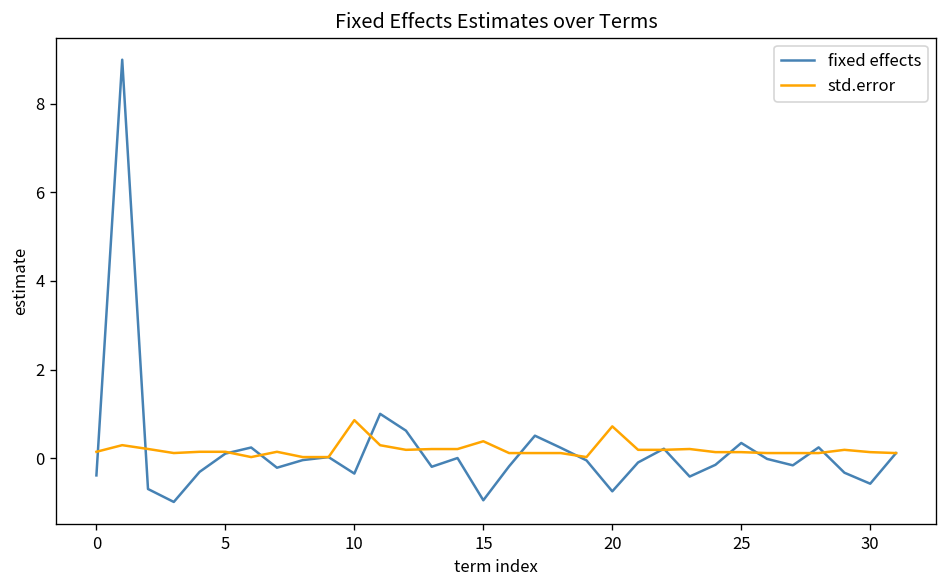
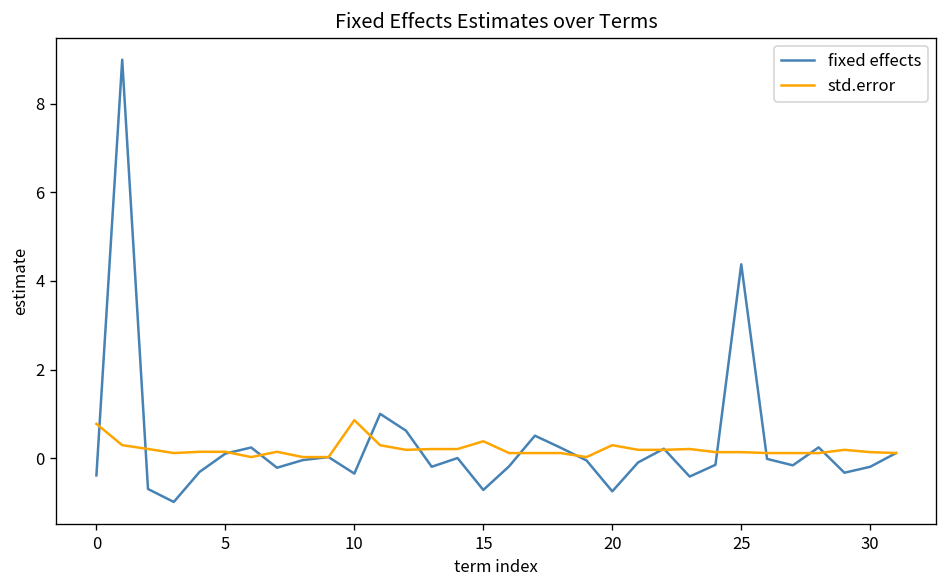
std.error, 0: 0.1 -> 0.8
fixed effects, 15: -0.9 -> -0.7
std.error, 20: 0.7 -> 0.3
fixed effects, 25: 0.3 -> 4.4
fixed effects, 30: -0.6 -> -0.2
